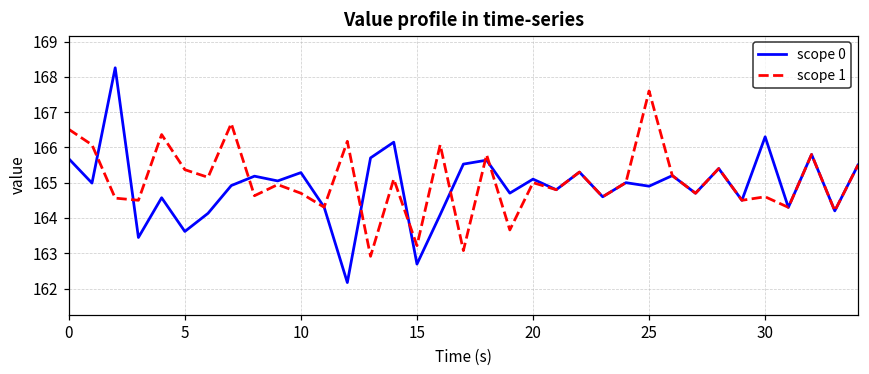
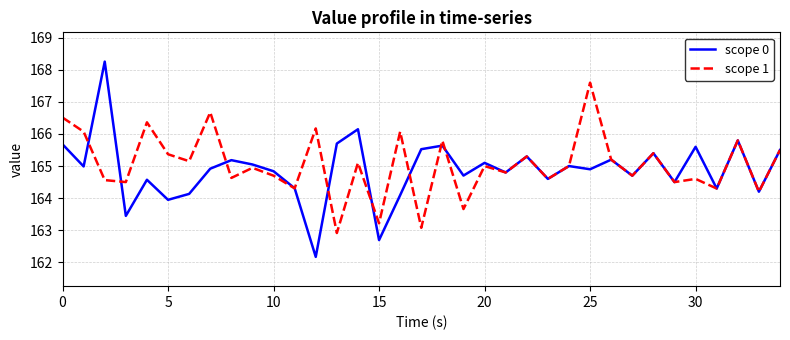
scope 0, 5: 163.6 -> 163.9
scope 0, 10: 165.3 -> 164.8
scope 0, 30: 166.3 -> 165.6
